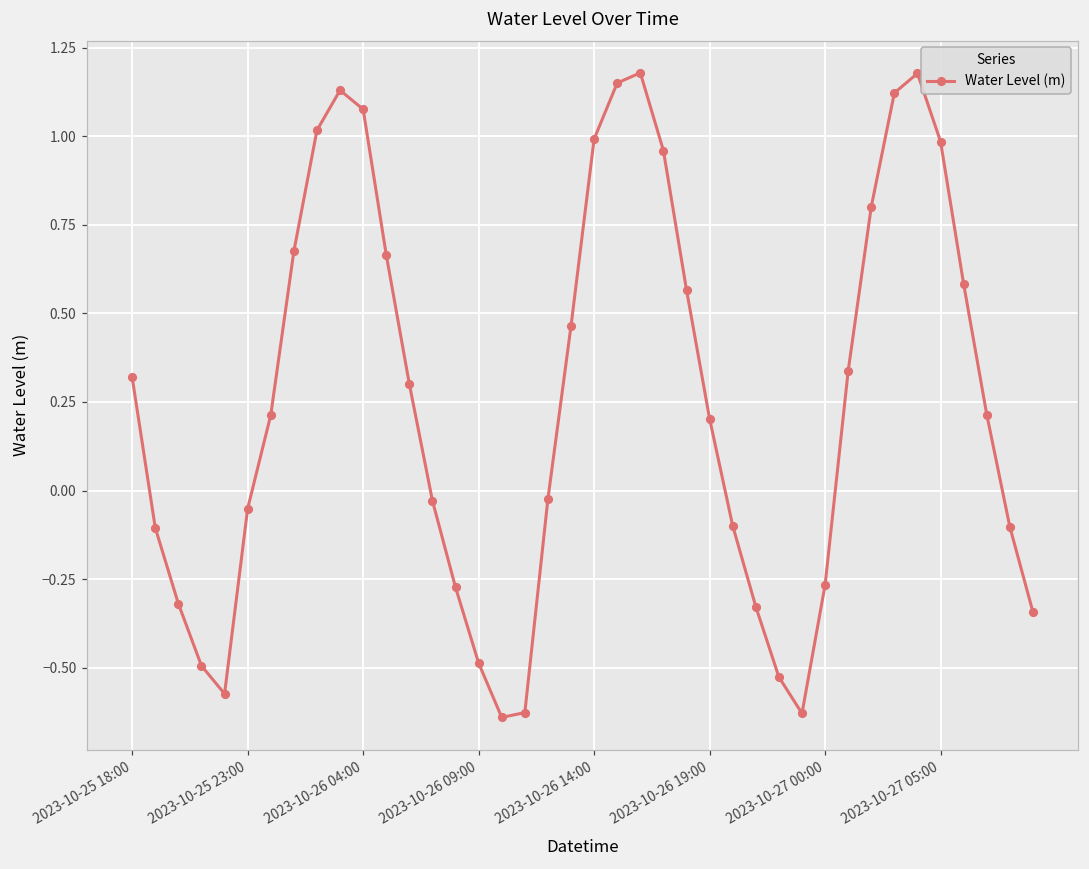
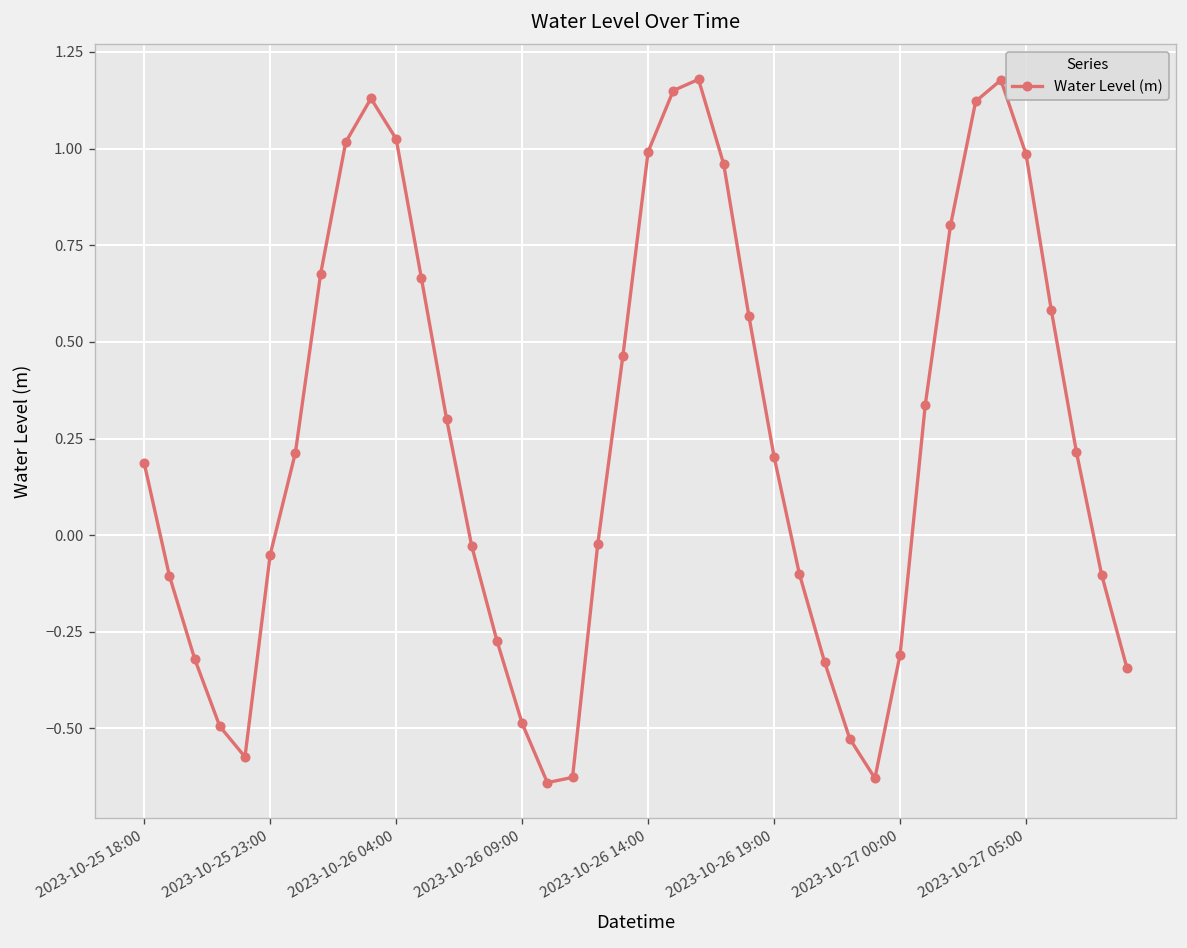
2023-10-25 18:00: 0.32 -> 0.19
2023-10-26 04:00: 1.08 -> 1.02
2023-10-27 00:00: -0.27 -> -0.31
